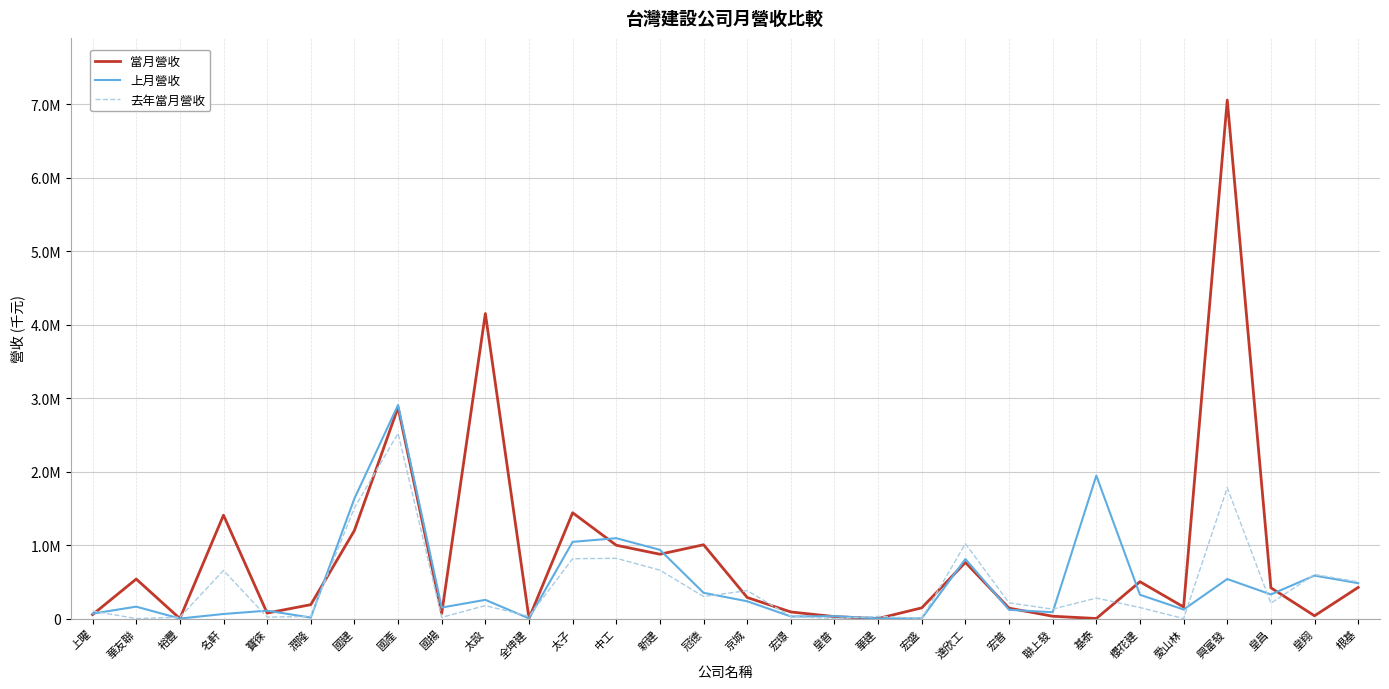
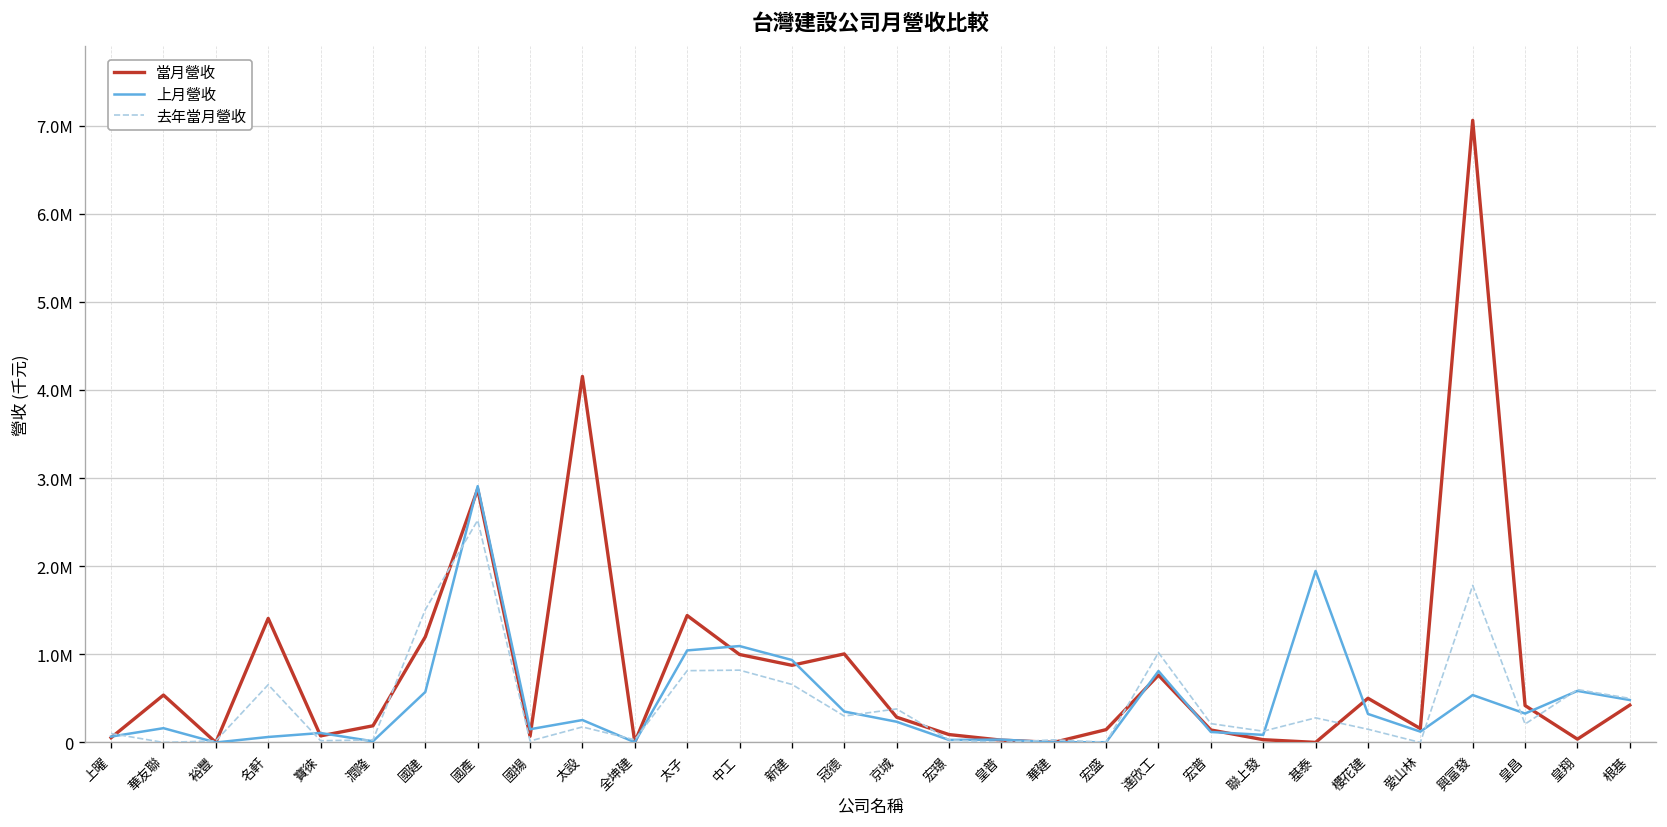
上月營收, 國建: 1600000 -> 600000
